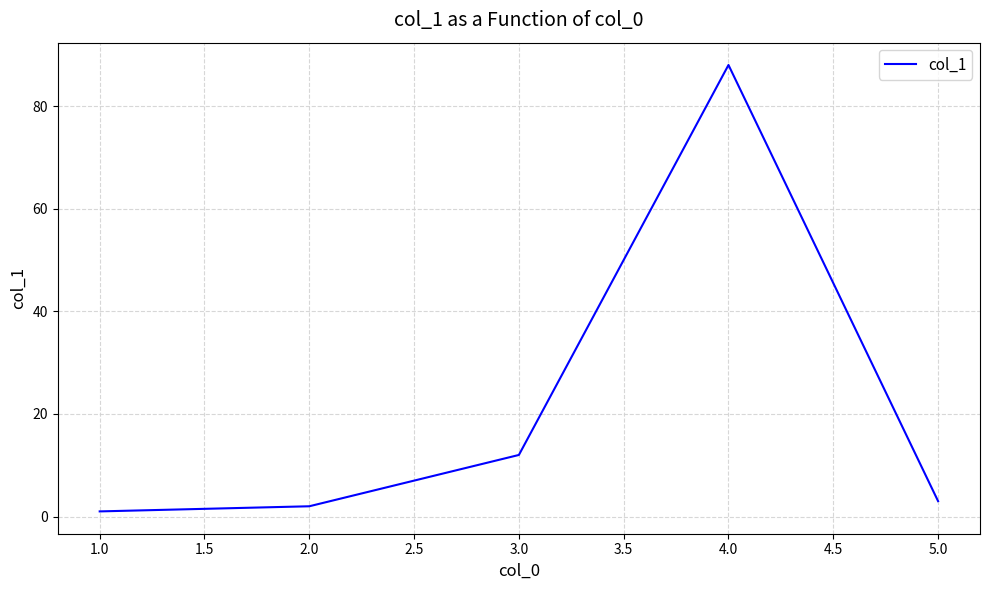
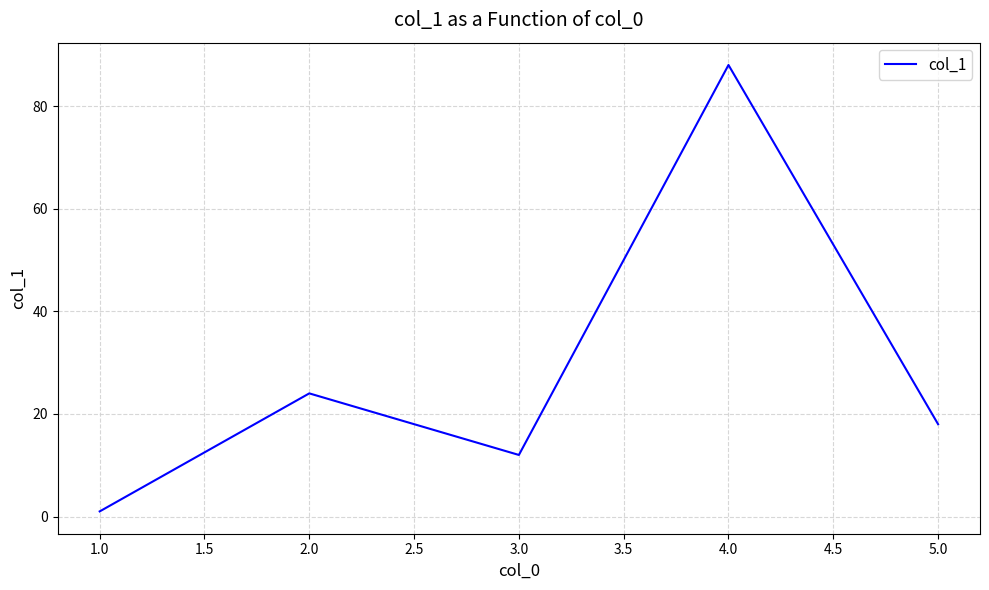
2.0: 2 -> 24
5.0: 3 -> 18
